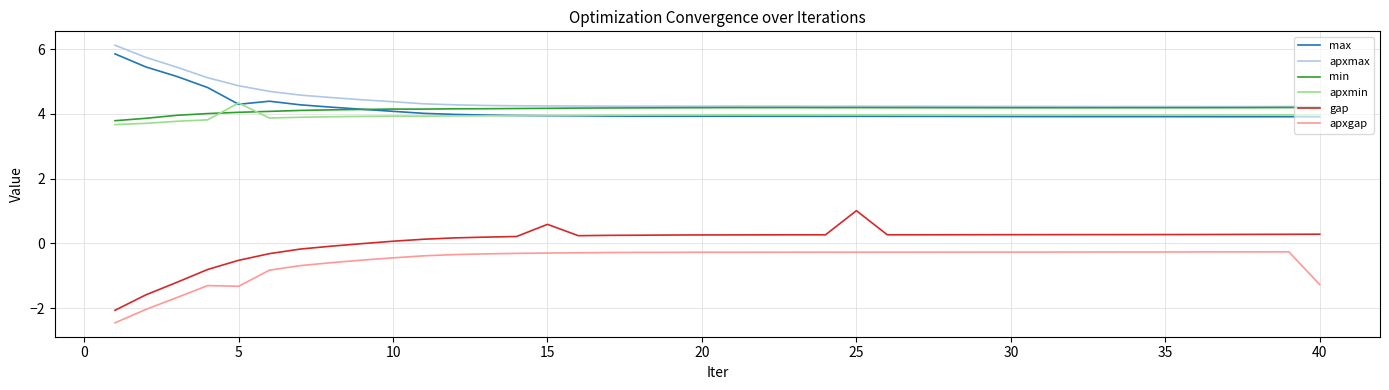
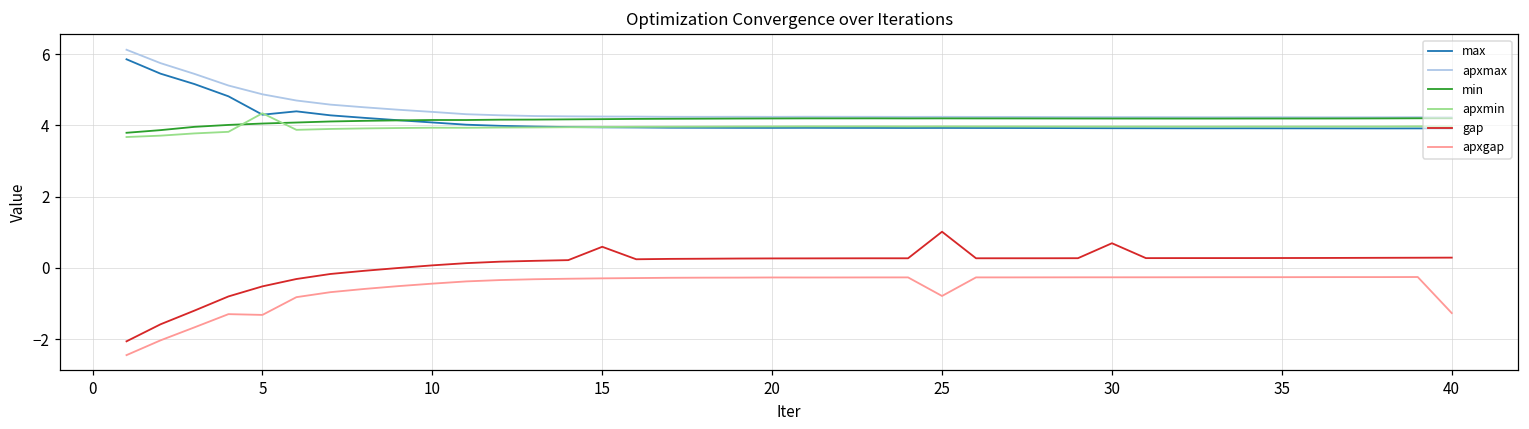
apxgap, 25: -0.3 -> -0.8
gap, 30: 0.3 -> 0.7
